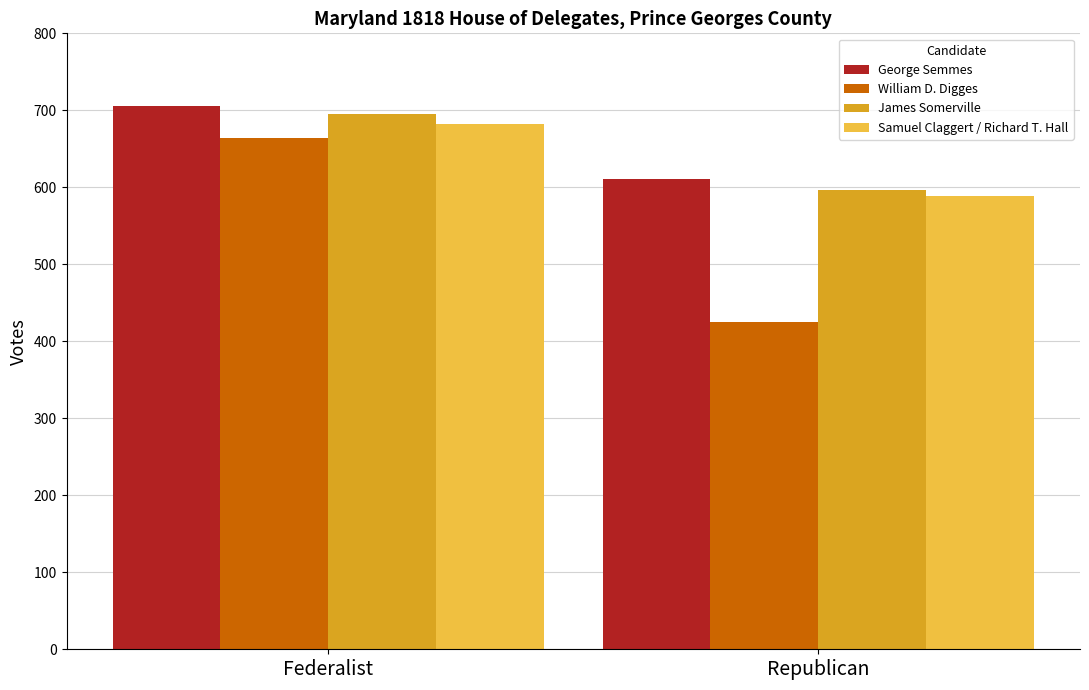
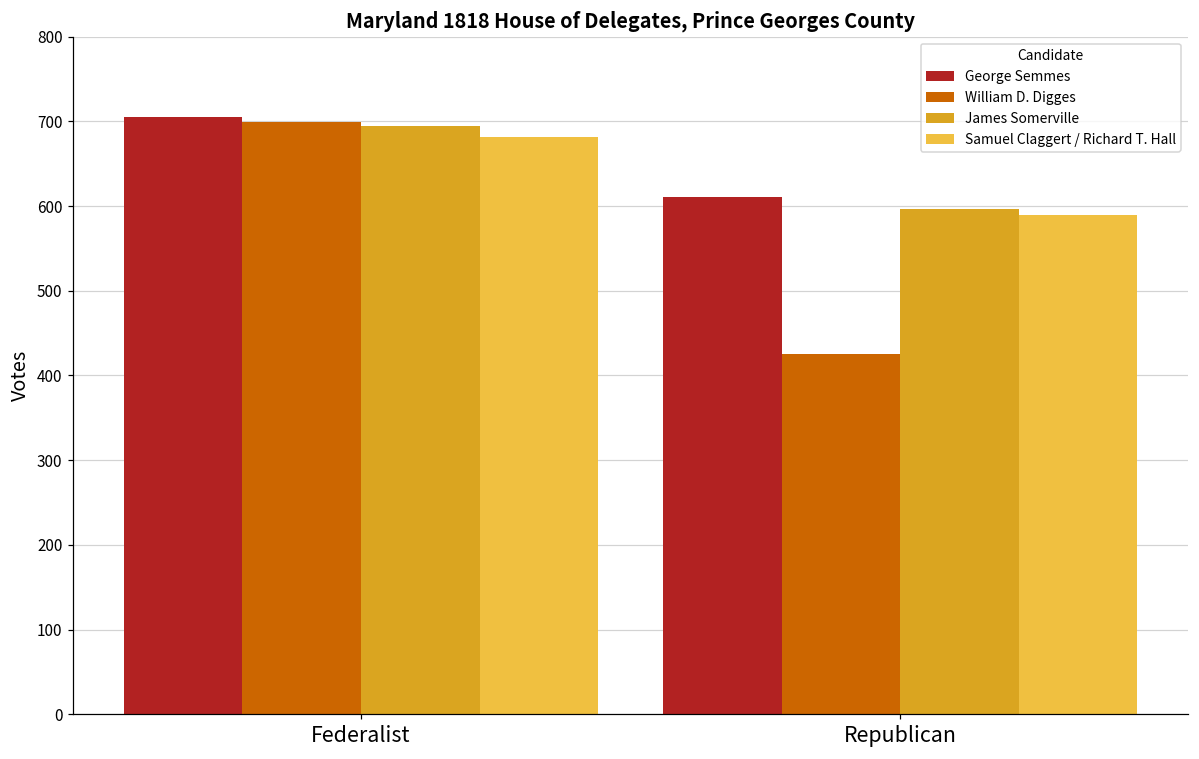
William D. Digges, Federalist: 660 -> 700
